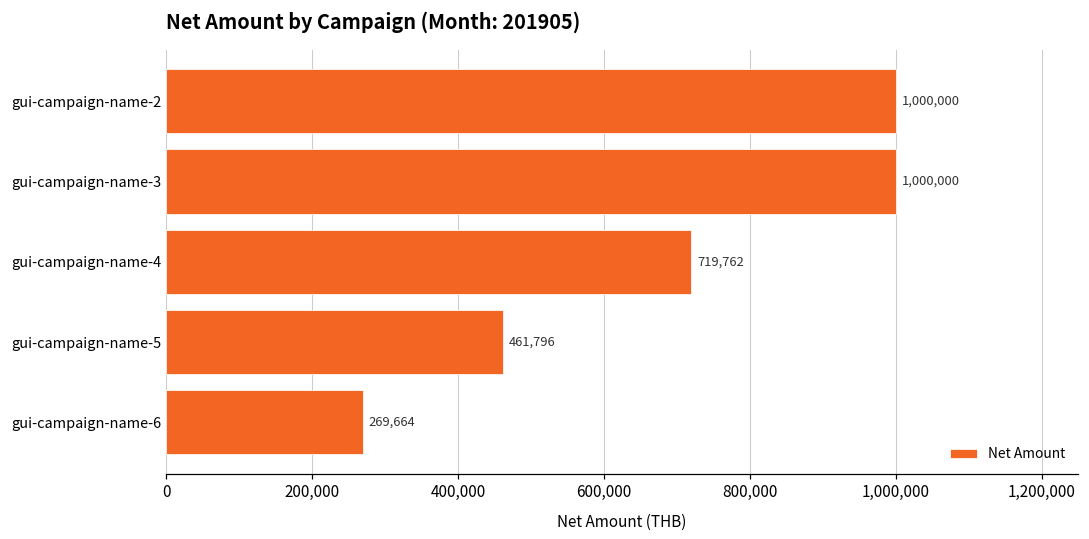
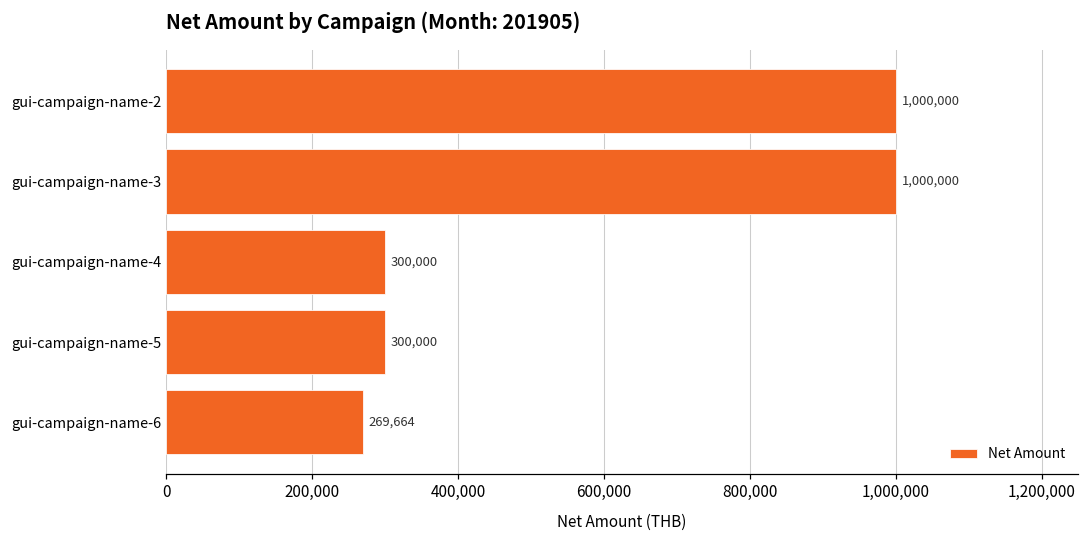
gui-campaign-name-4: 719,762 -> 300,000
gui-campaign-name-5: 461,796 -> 300,000
